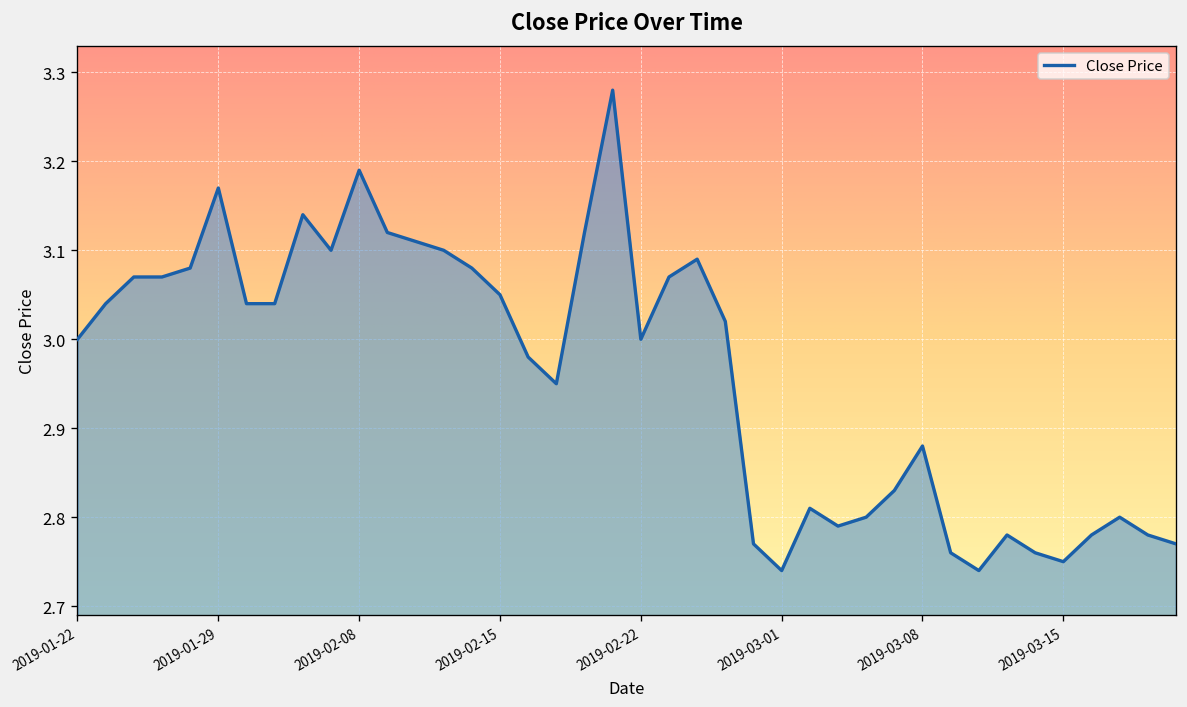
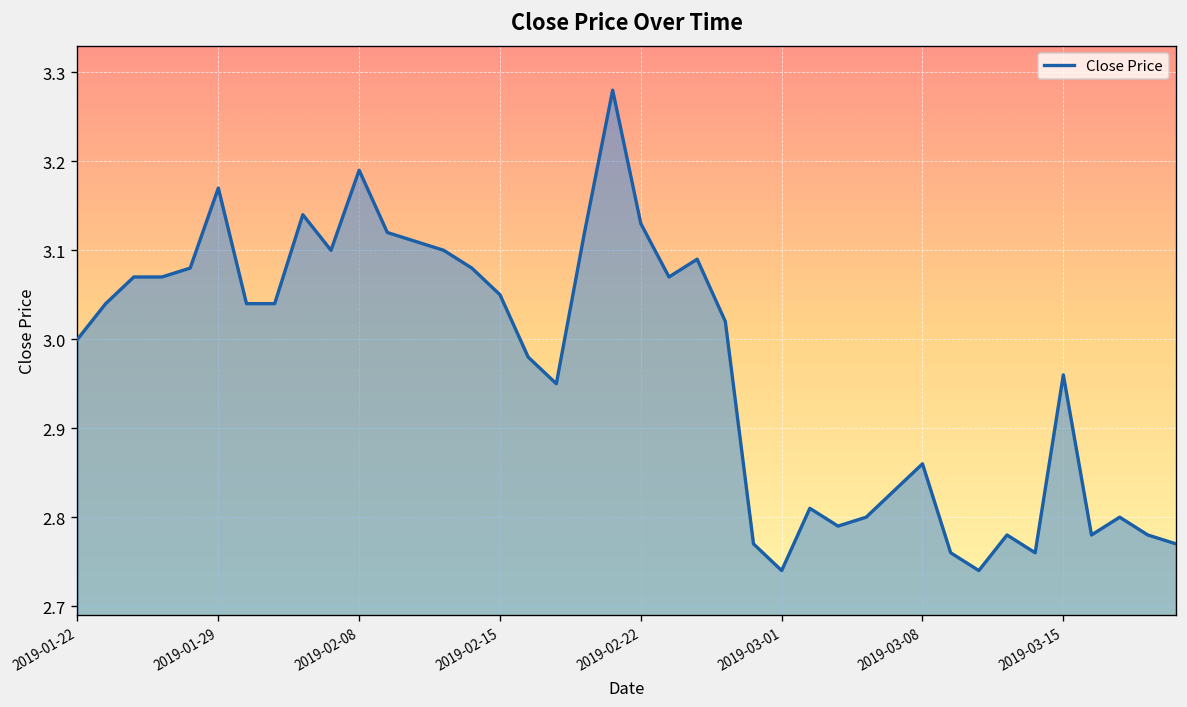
2019-02-22: 3.00 -> 3.13
2019-03-08: 2.88 -> 2.86
2019-03-15: 2.75 -> 2.96
